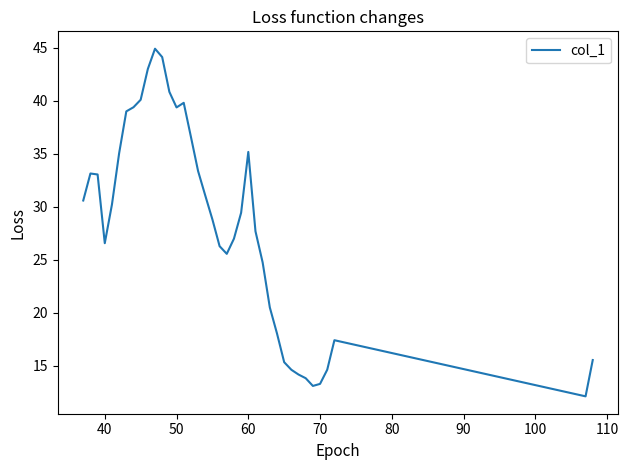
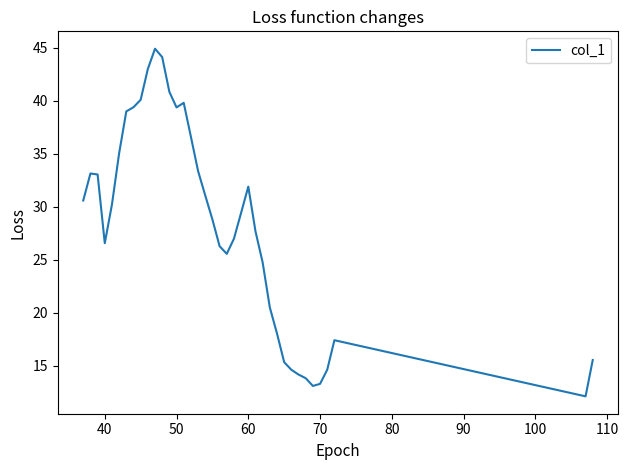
60: 35.2 -> 31.9
